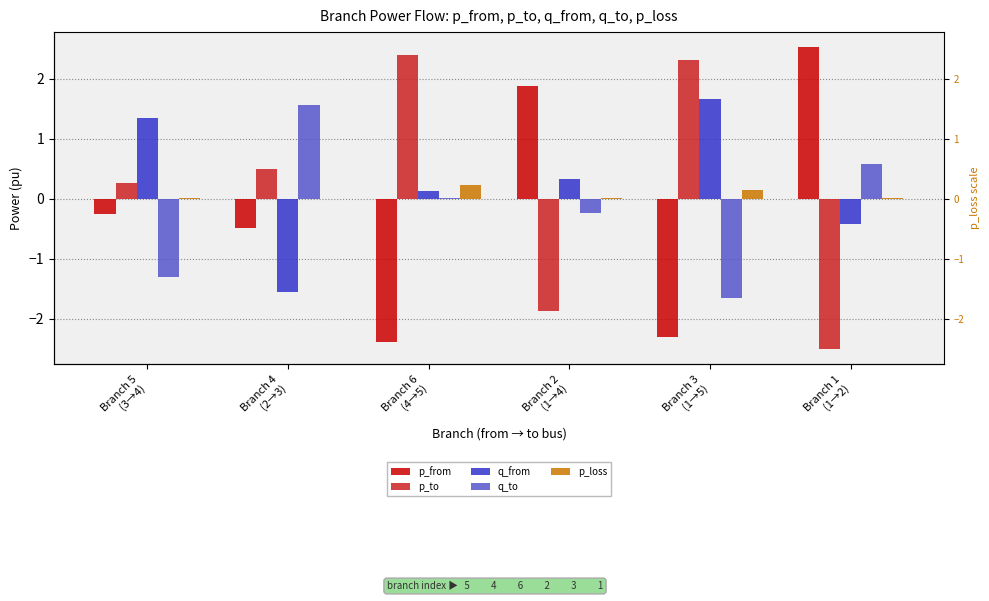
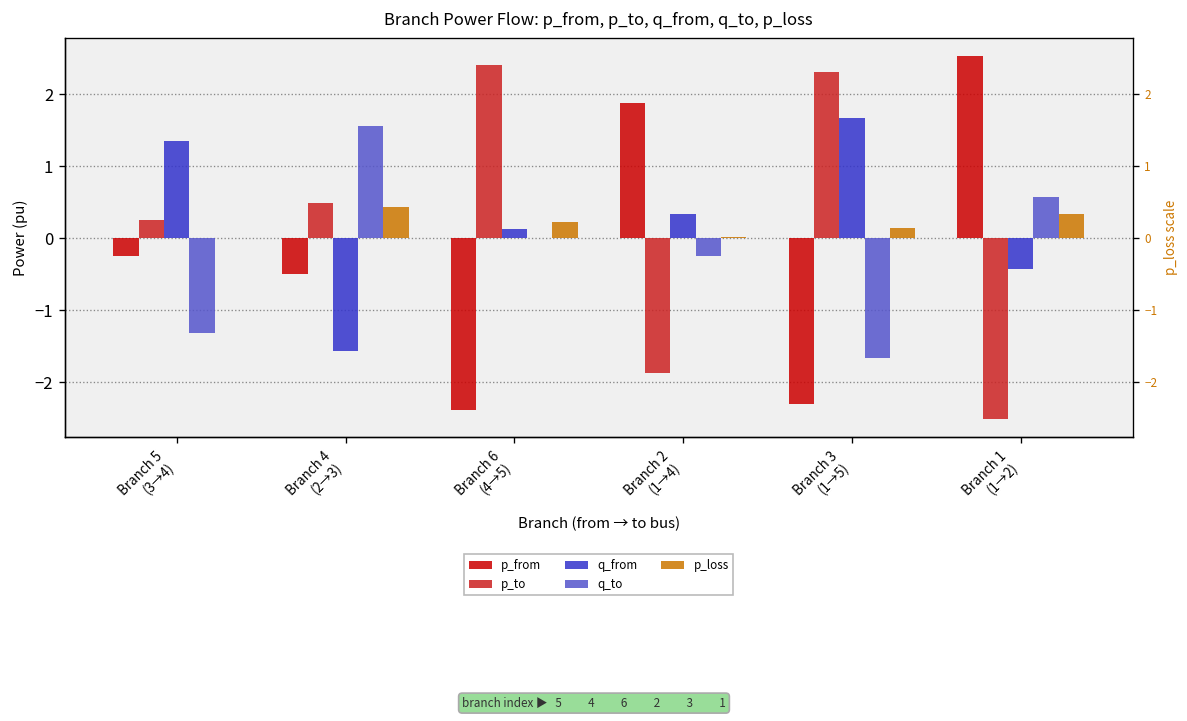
p_loss, Branch 4 (2→3): 0.0 -> 0.4
p_loss, Branch 1 (1→2): 0.0 -> 0.3
